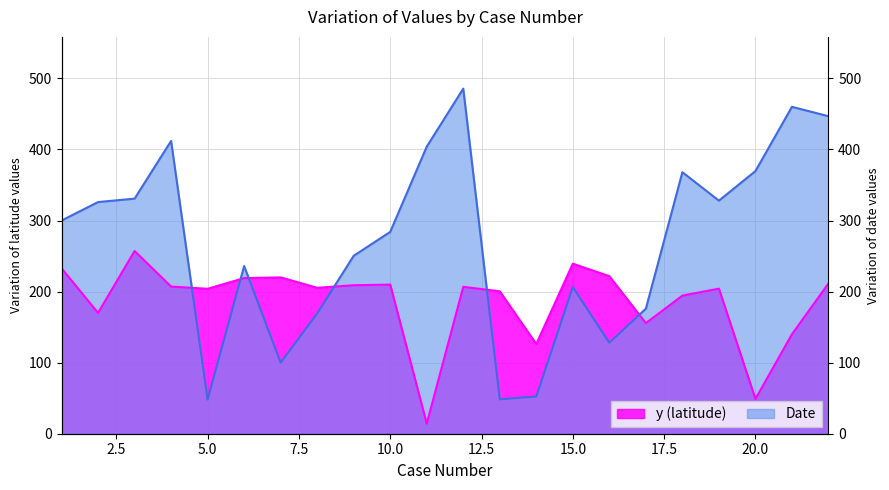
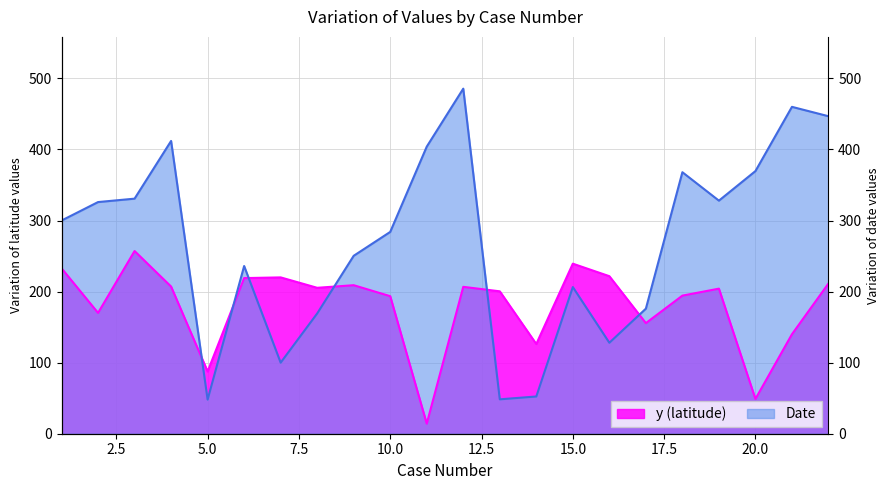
y (latitude), 5.0: 200 -> 90
y (latitude), 10.0: 210 -> 190
